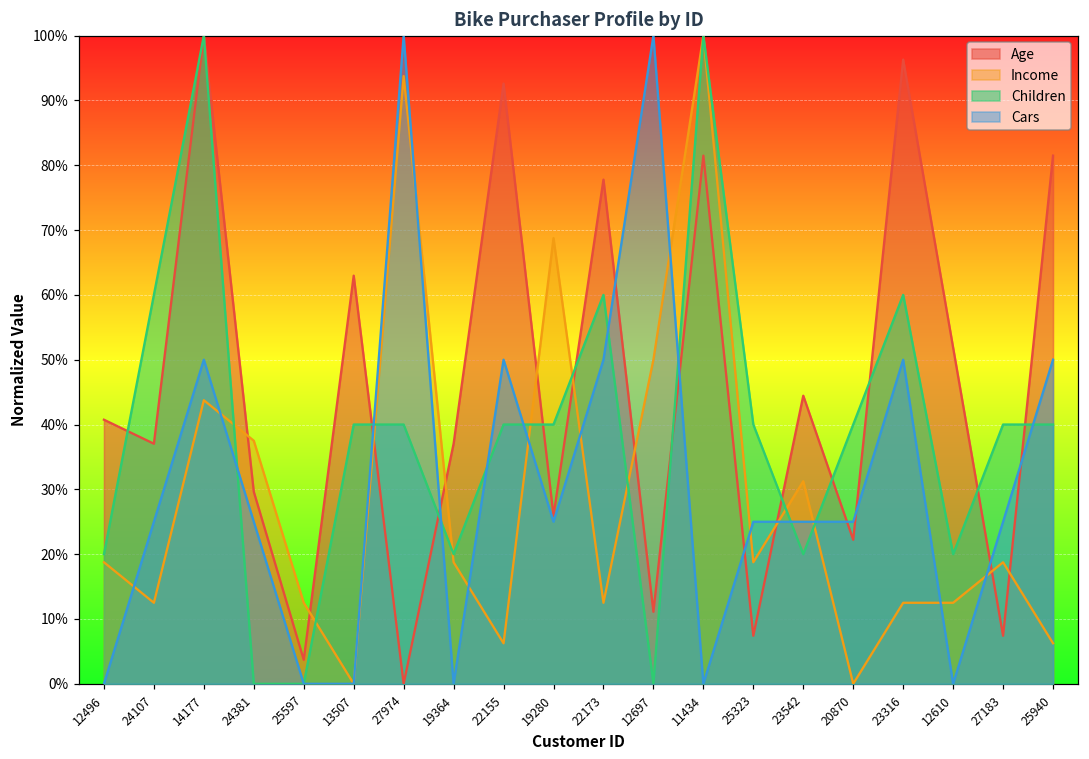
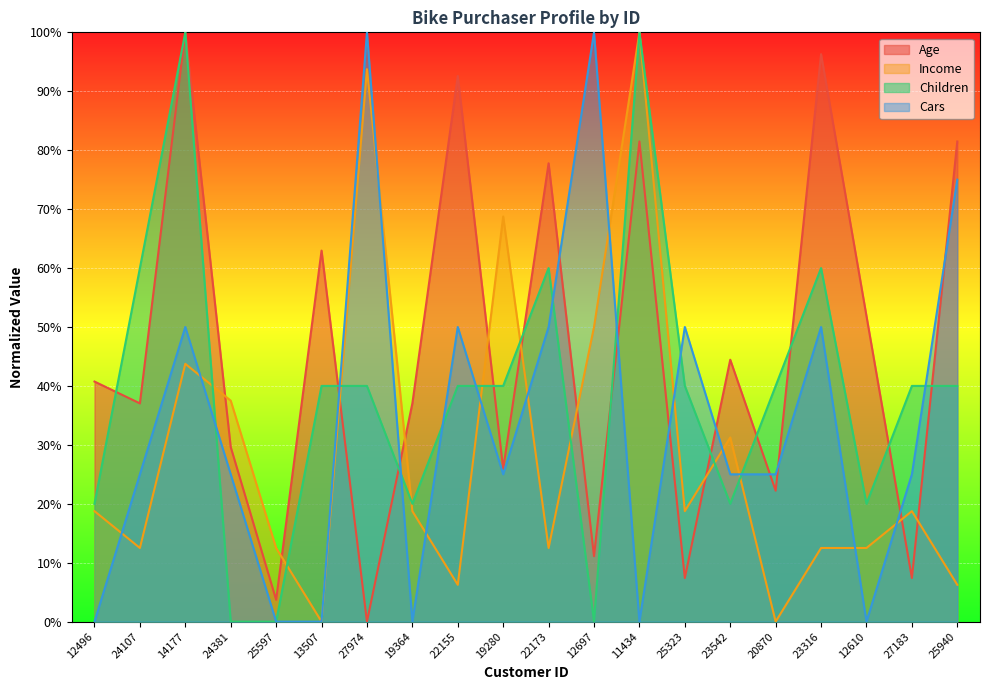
Cars, 25323: 25% -> 50%
Cars, 25940: 50% -> 75%
